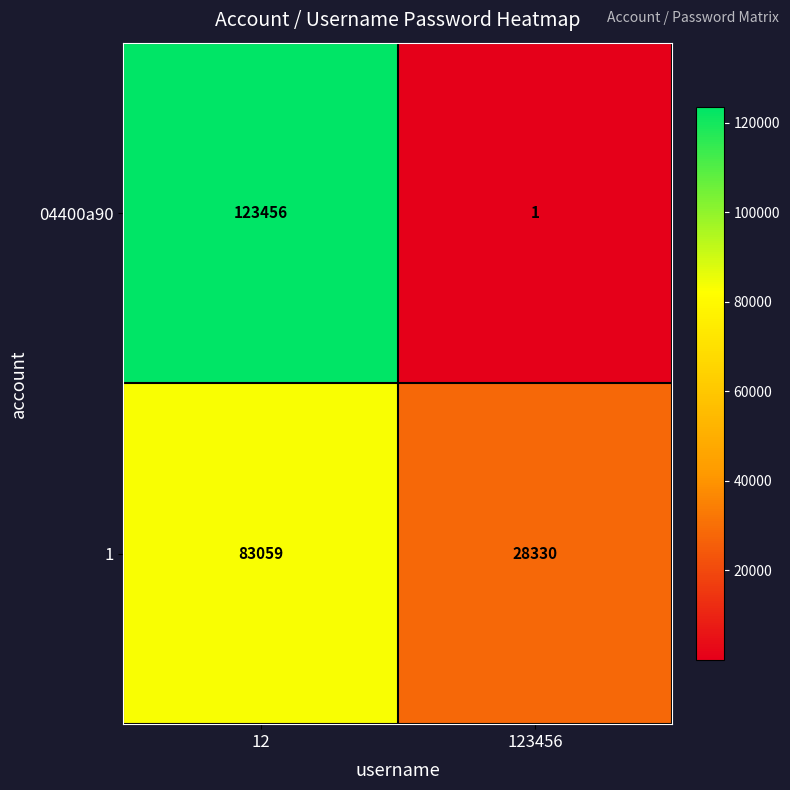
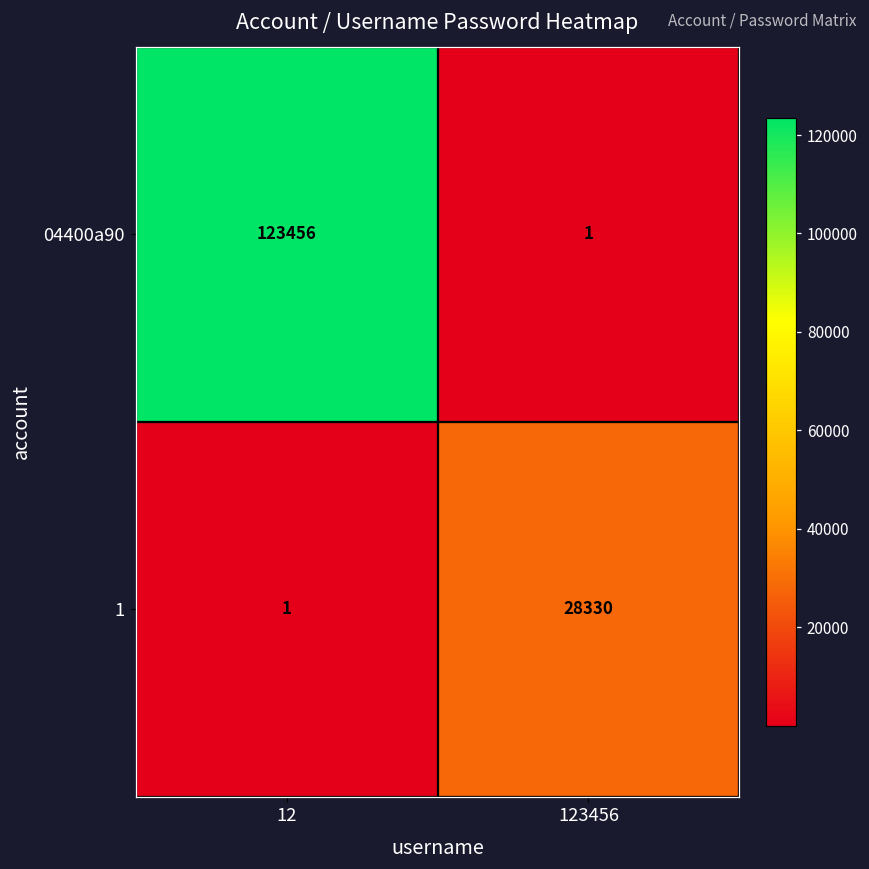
1, 12: 83059 -> 1
